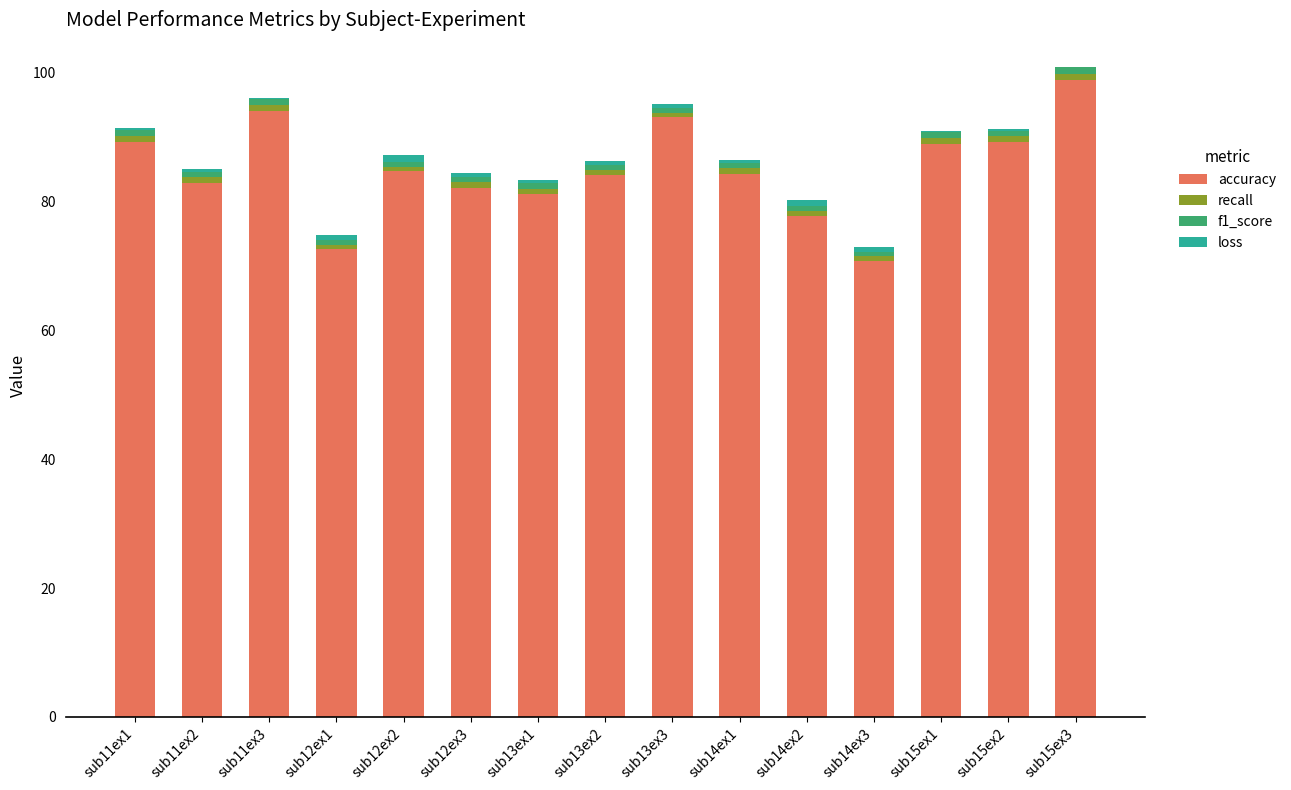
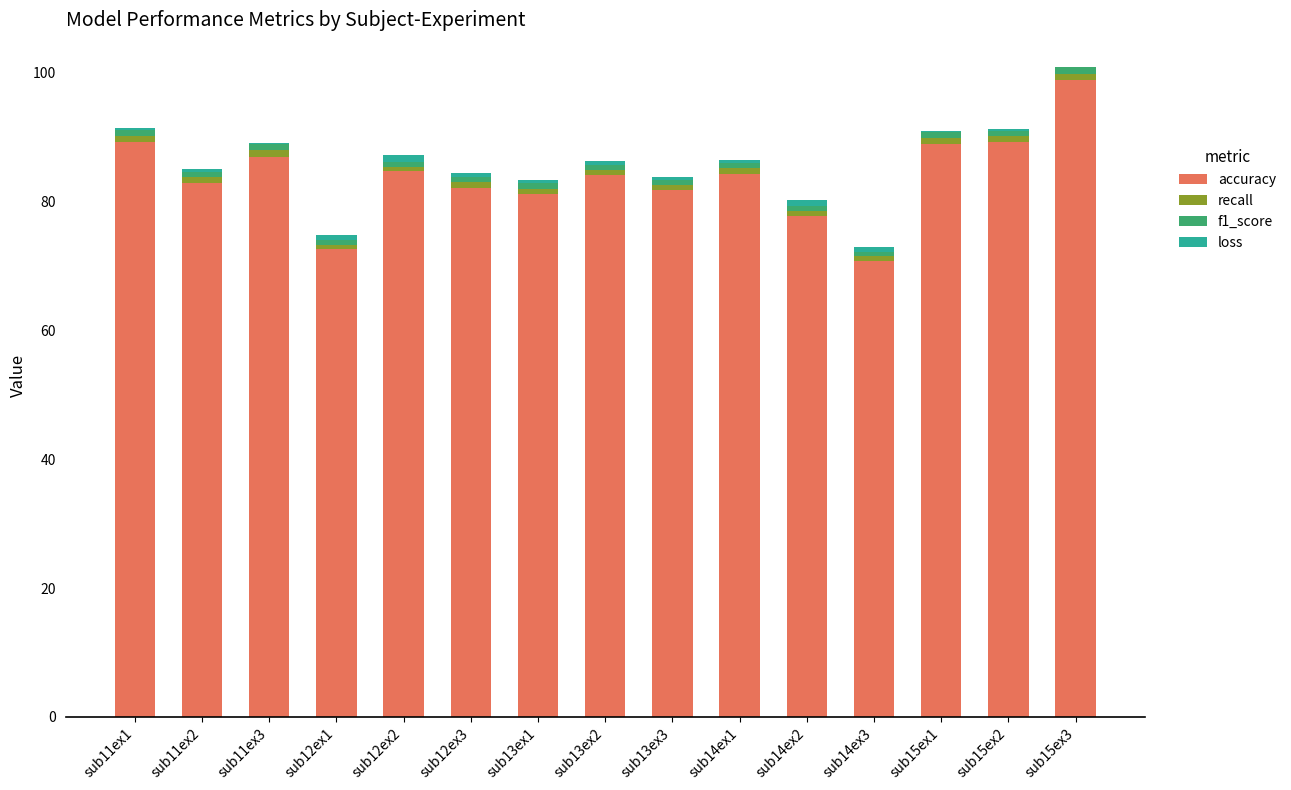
accuracy, sub11ex3: 94 -> 87
accuracy, sub13ex3: 93 -> 82
